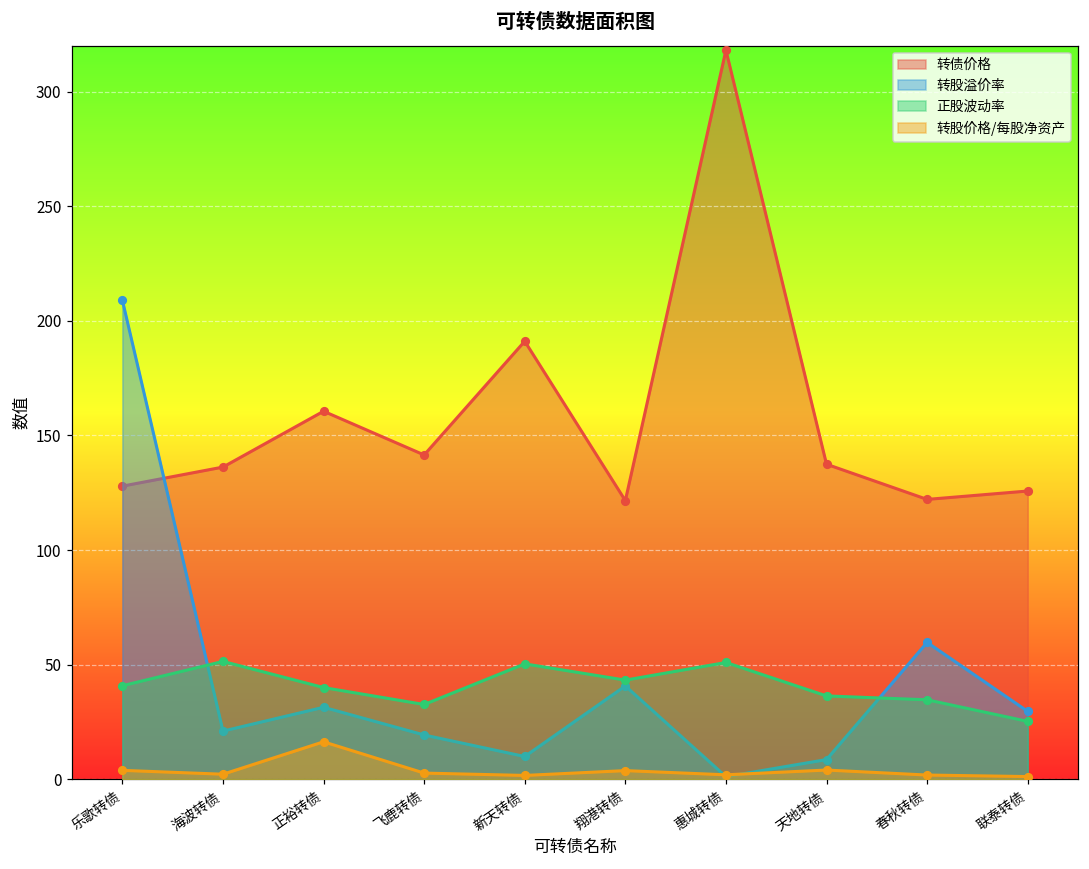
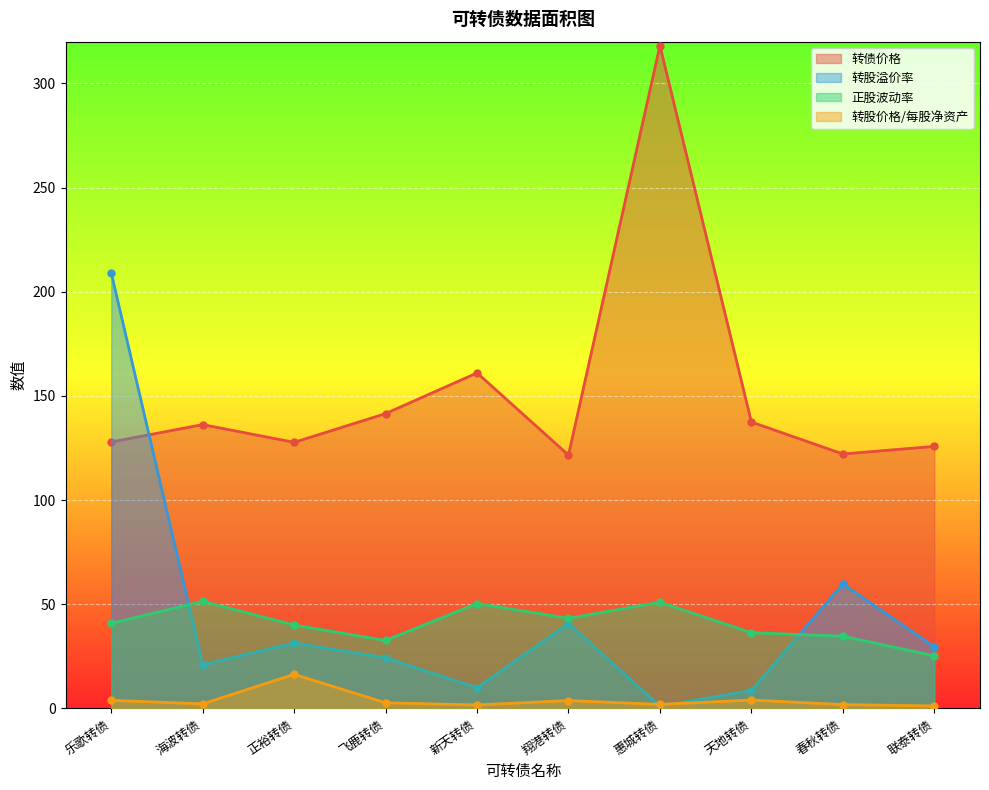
转债价格, 正裕转债: 161 -> 128
转股溢价率, 飞鹿转债: 19 -> 24
转债价格, 新天转债: 191 -> 161
